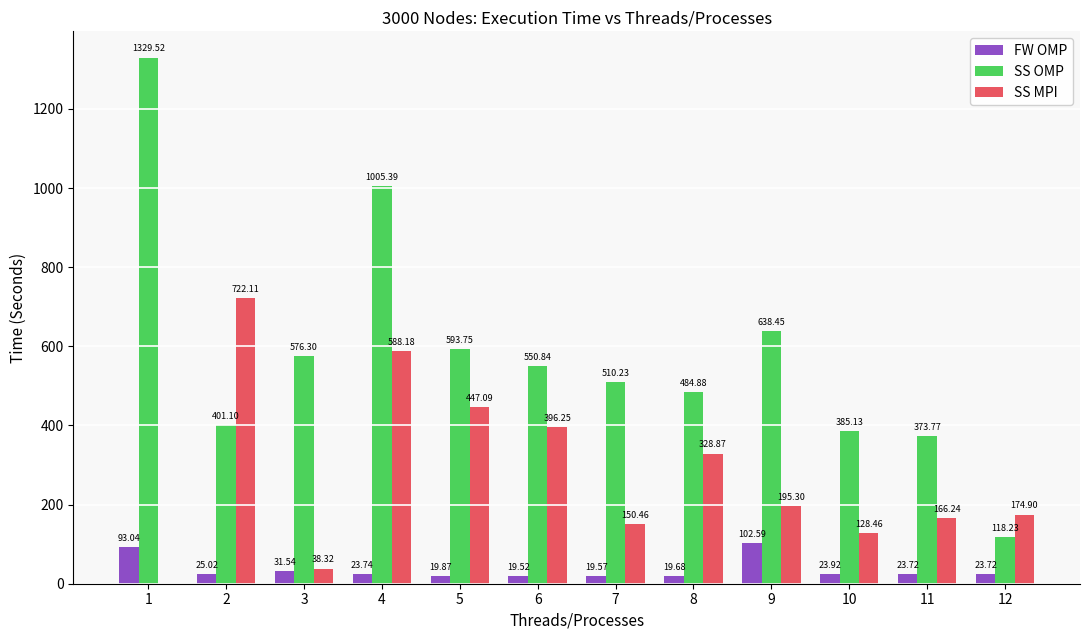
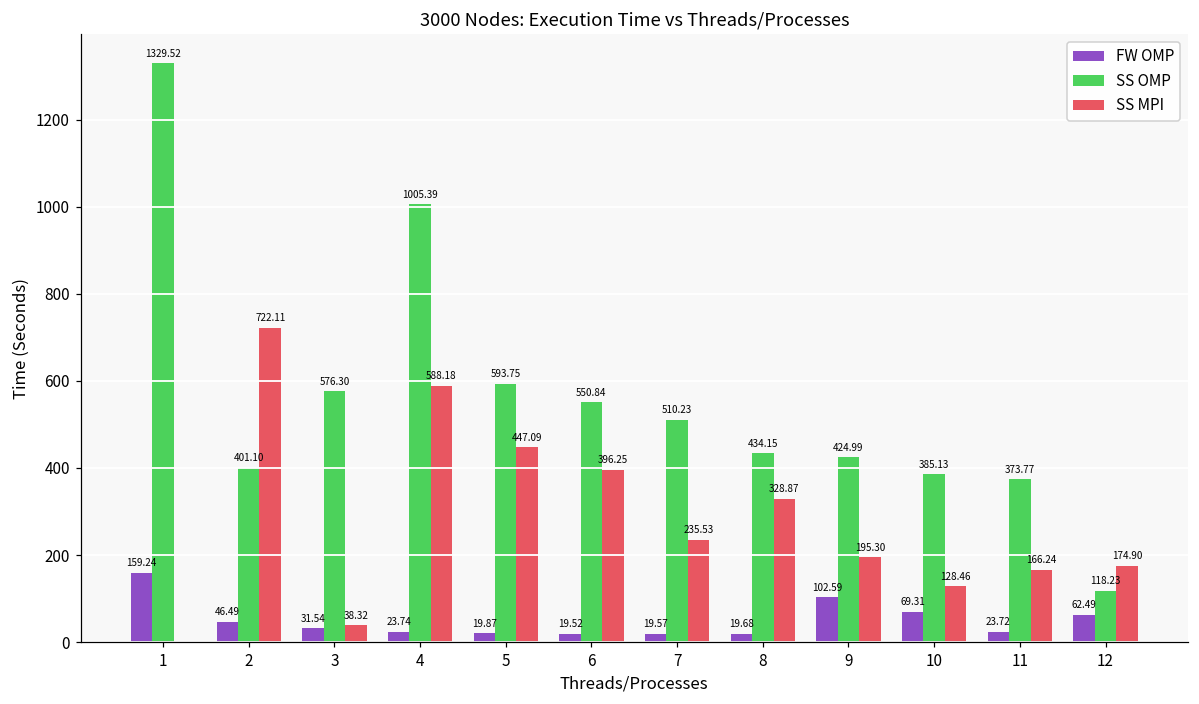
FW OMP, 1: 93.04 -> 159.24
FW OMP, 2: 25.02 -> 46.49
SS MPI, 7: 150.46 -> 235.53
SS OMP, 8: 484.88 -> 434.15
SS OMP, 9: 638.45 -> 424.99
FW OMP, 10: 23.92 -> 69.31
FW OMP, 12: 23.72 -> 62.49
